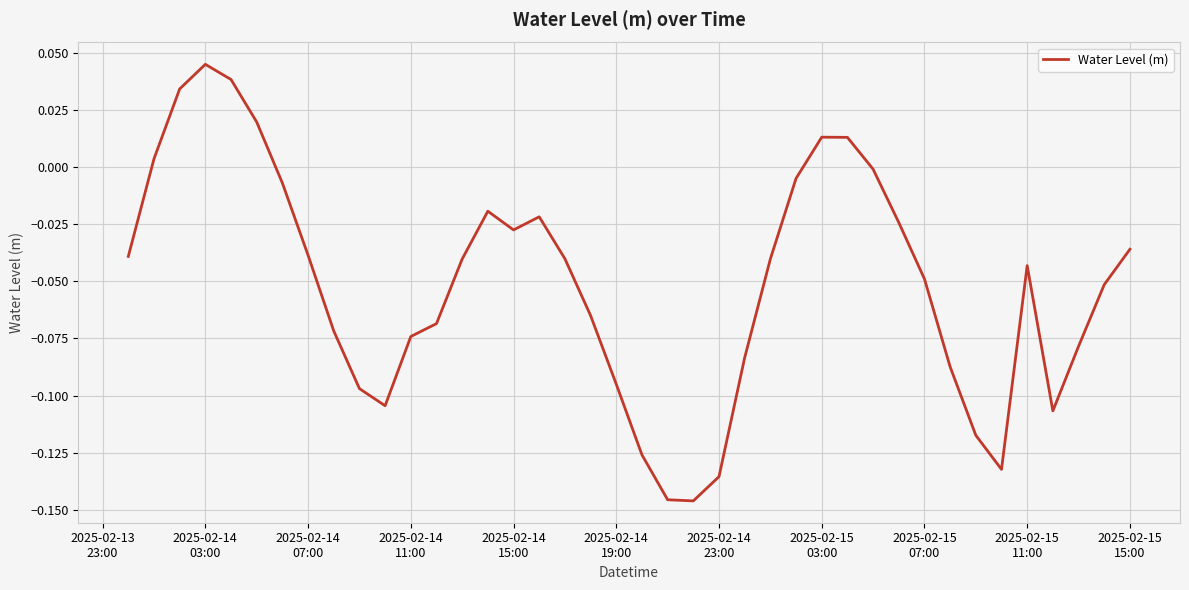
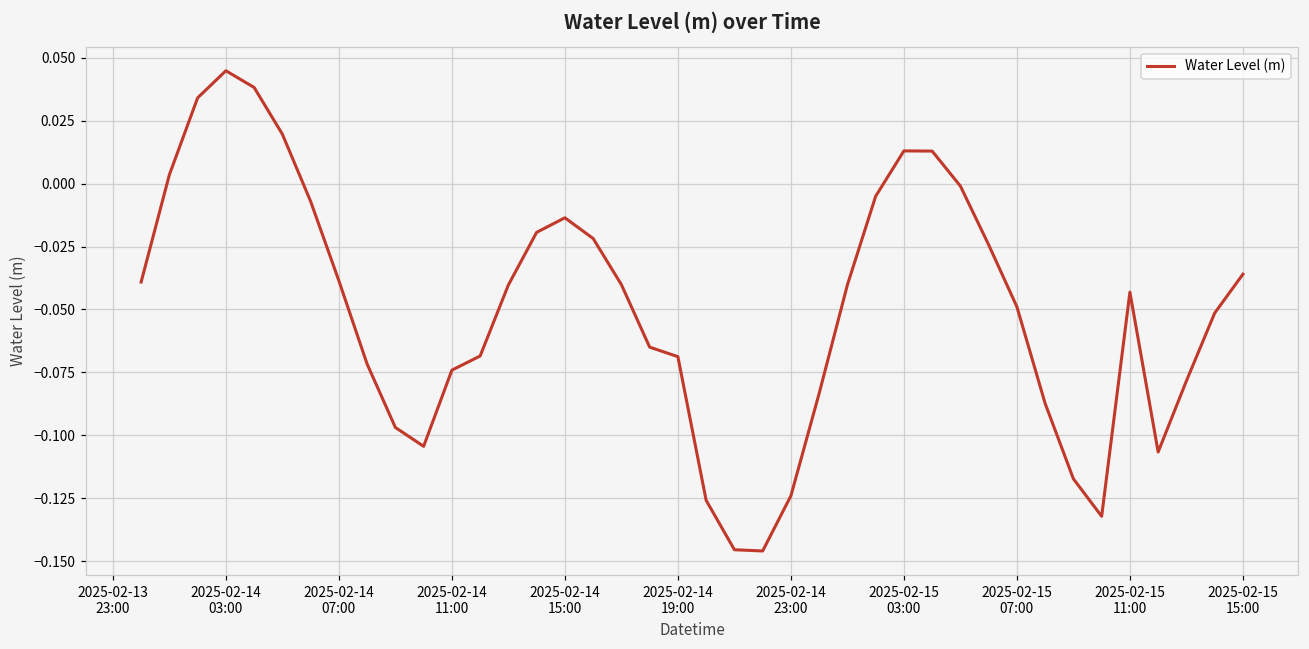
2025-02-14 15:00: -0.028 -> -0.014
2025-02-14 19:00: -0.095 -> -0.069
2025-02-14 23:00: -0.135 -> -0.124
